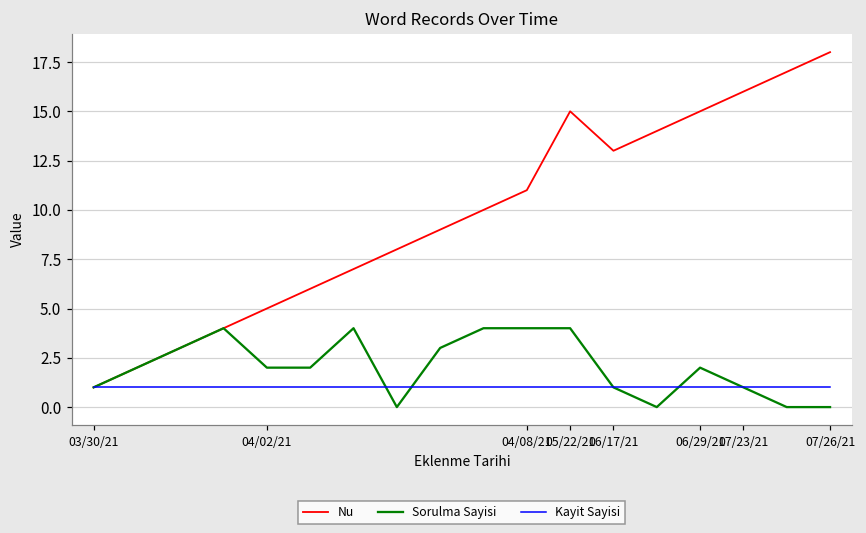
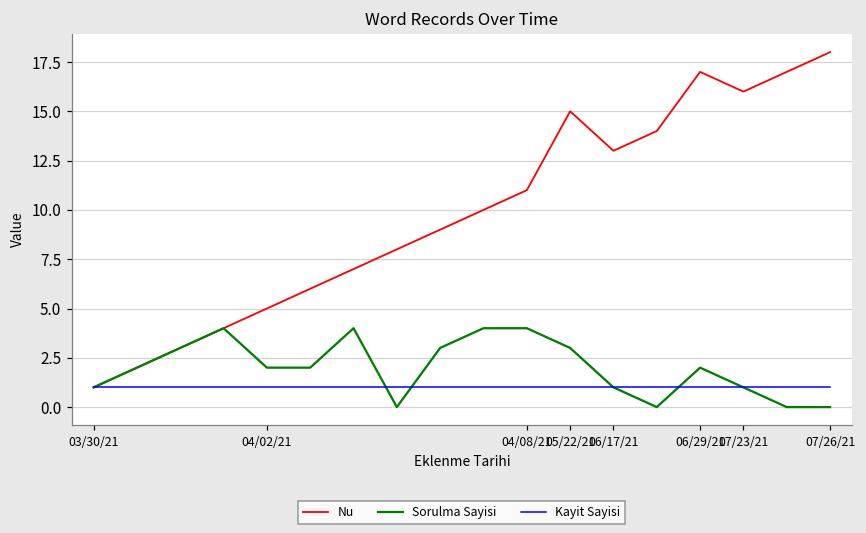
Sorulma Sayisi, 05/22/21: 4 -> 3
Nu, 06/29/21: 15 -> 17
